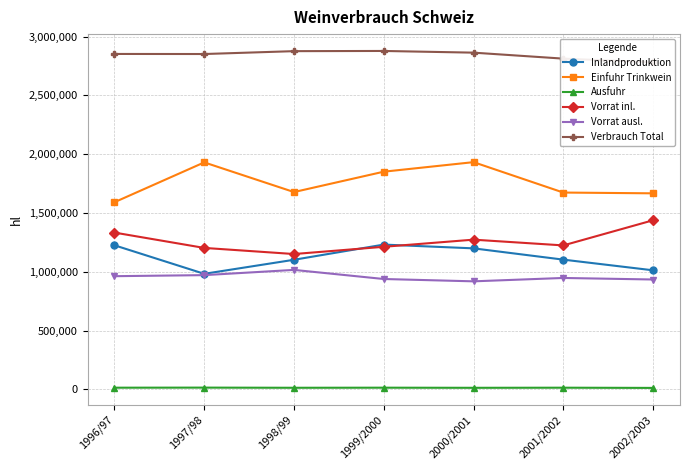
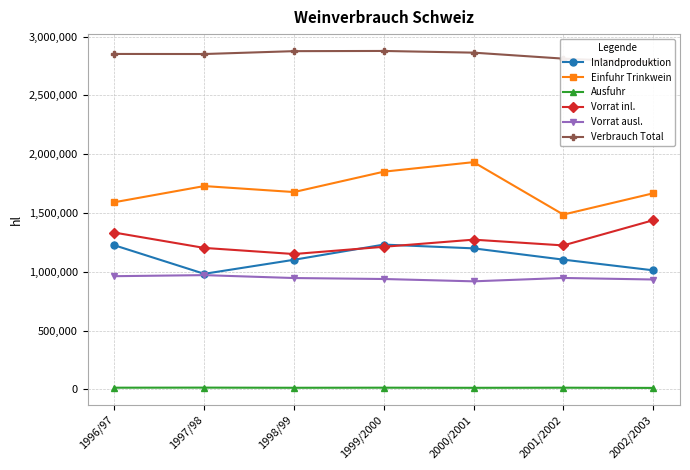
Einfuhr Trinkwein, 1997/98: 1,930,000 -> 1,730,000
Vorrat ausl., 1998/99: 1,020,000 -> 950,000
Einfuhr Trinkwein, 2001/2002: 1,670,000 -> 1,490,000
